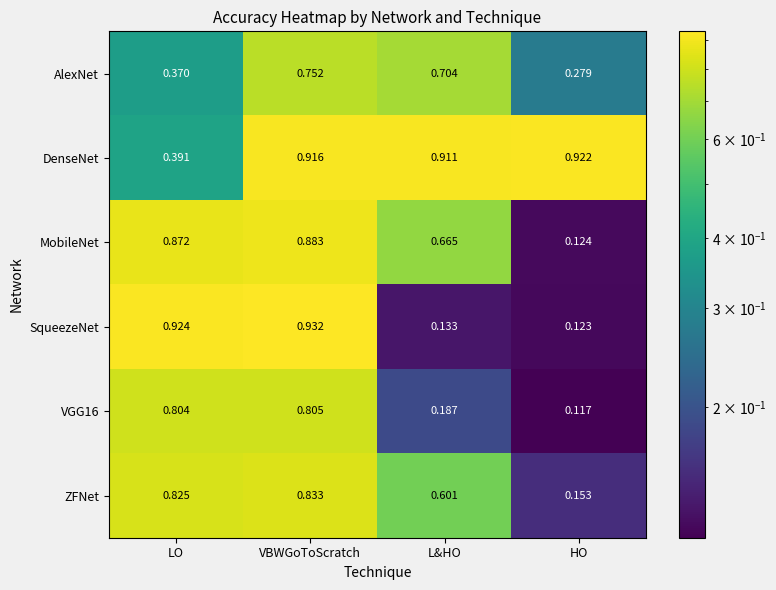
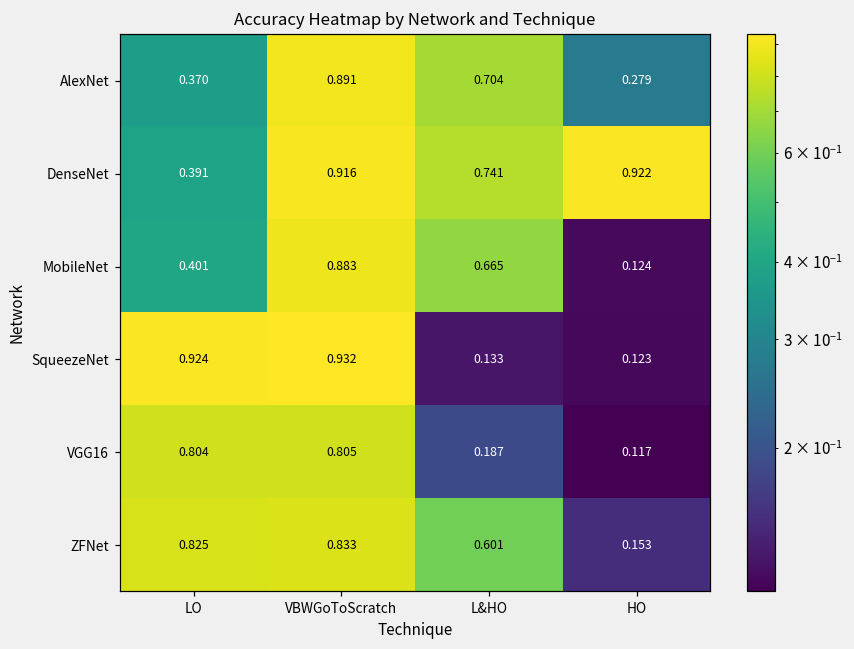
AlexNet, VBWGoToScratch: 0.752 -> 0.891
DenseNet, L&HO: 0.911 -> 0.741
MobileNet, LO: 0.872 -> 0.401
